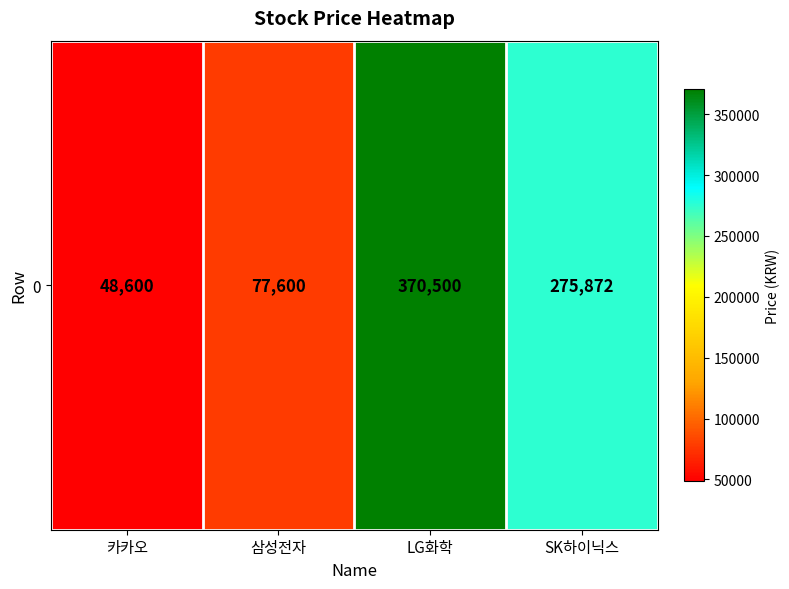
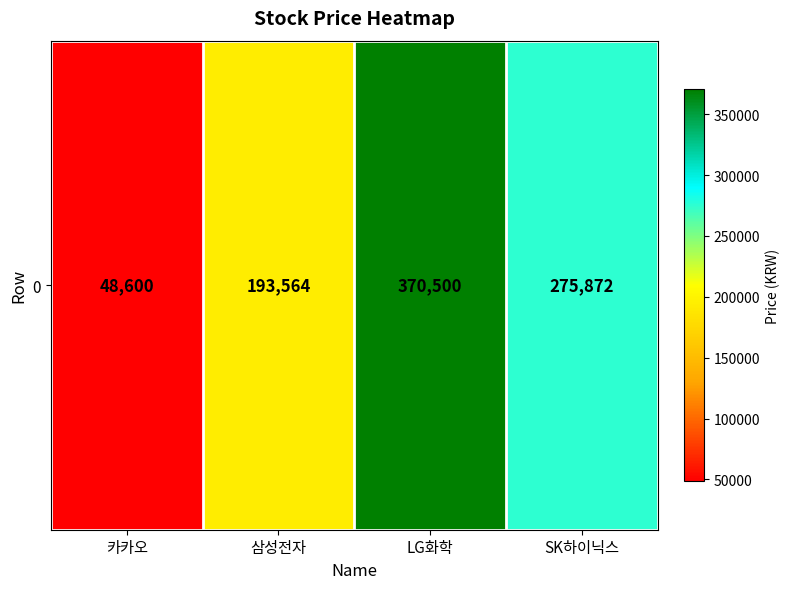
0, 삼성전자: 77,600 -> 193,564
